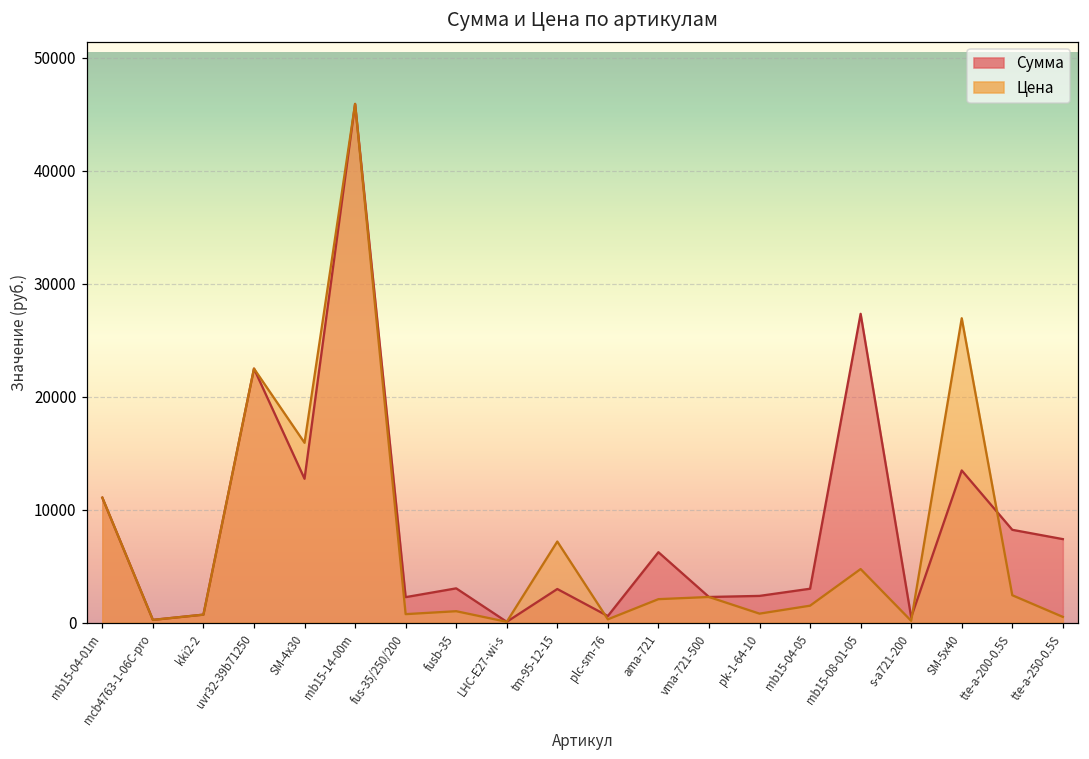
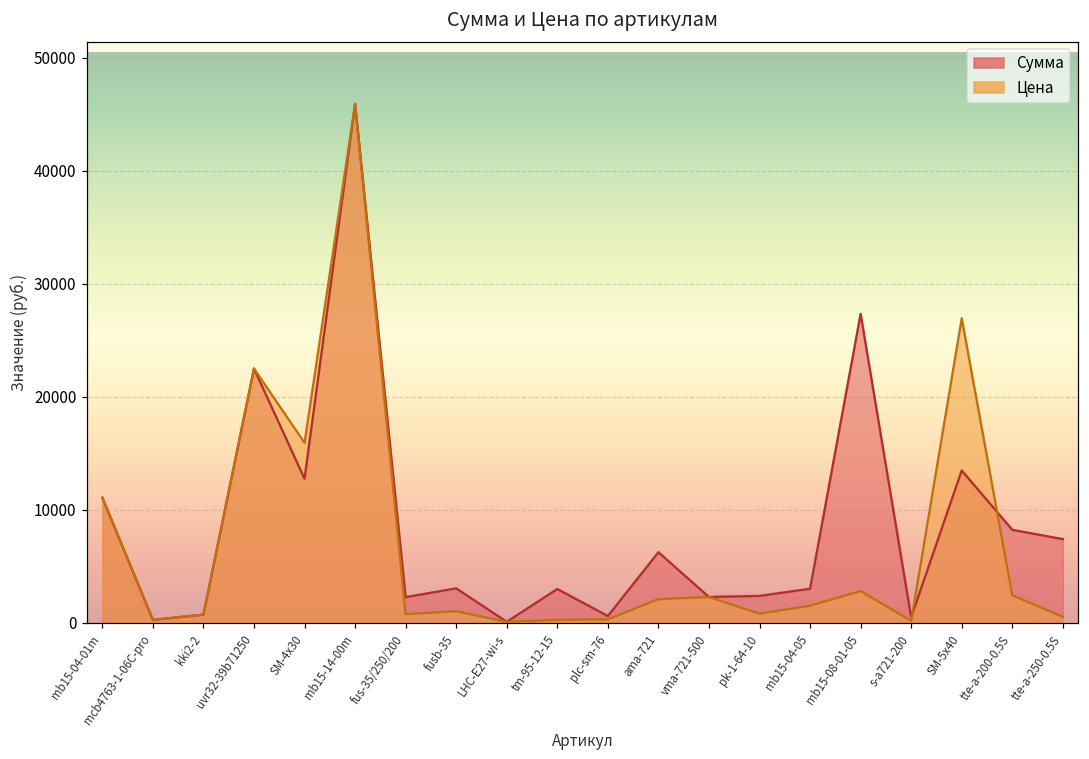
Цена, tm-95-12-15: 7200 -> 200
Цена, mb15-08-01-05: 4700 -> 2800
